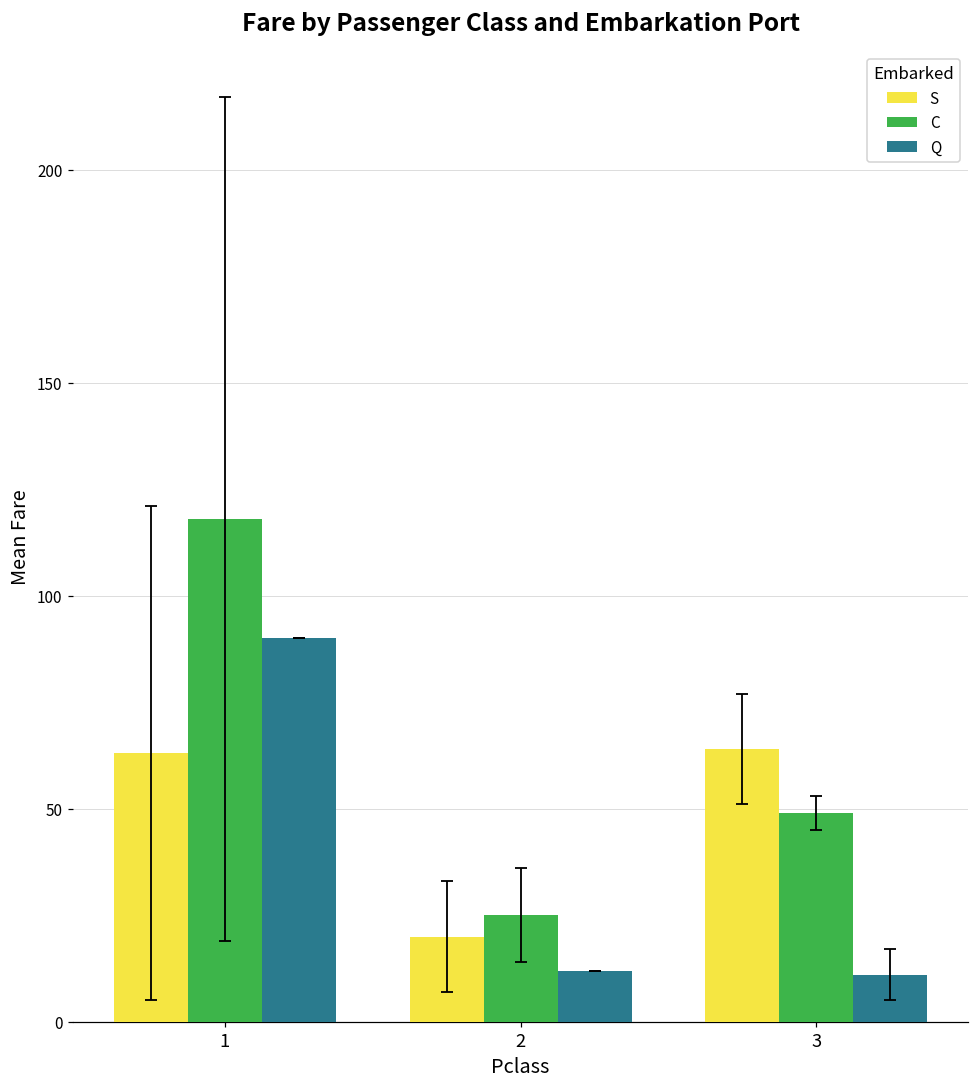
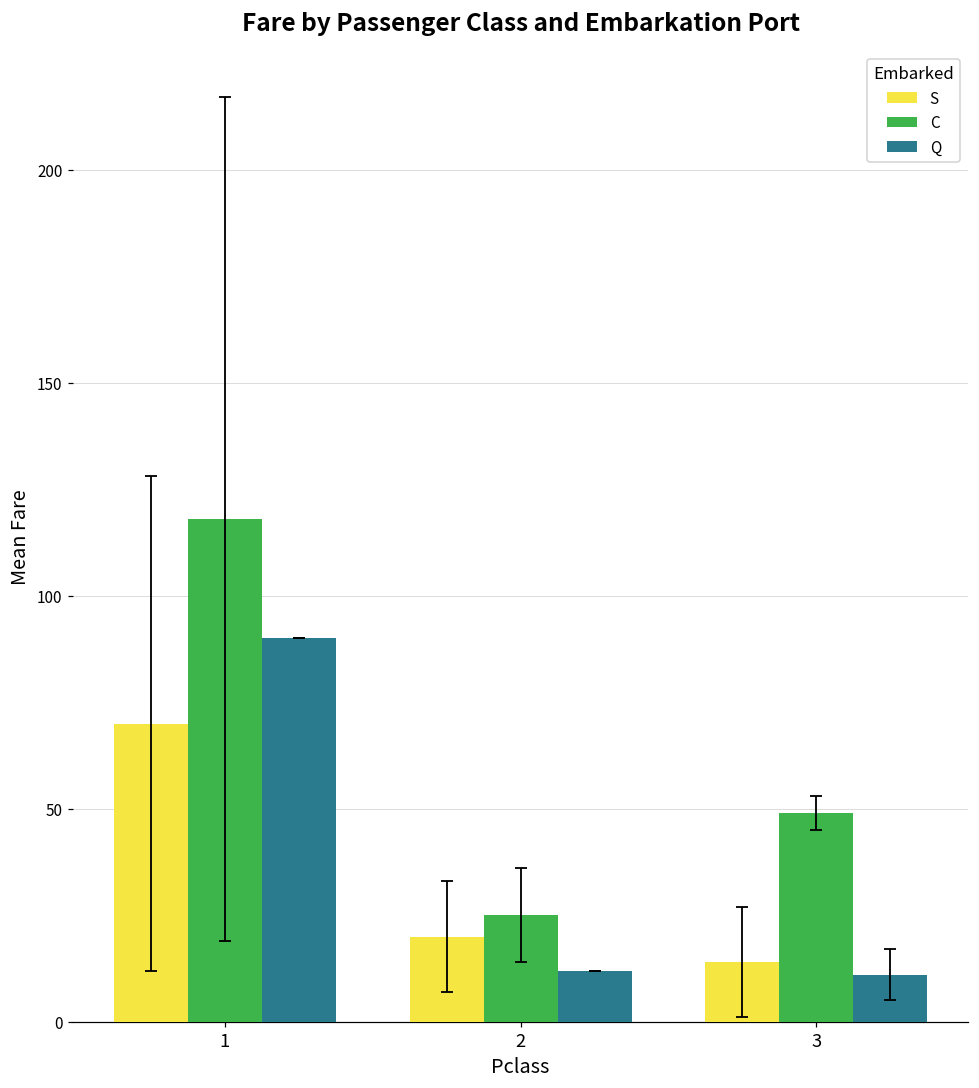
S, 1: 63 -> 70
S, 3: 64 -> 14
